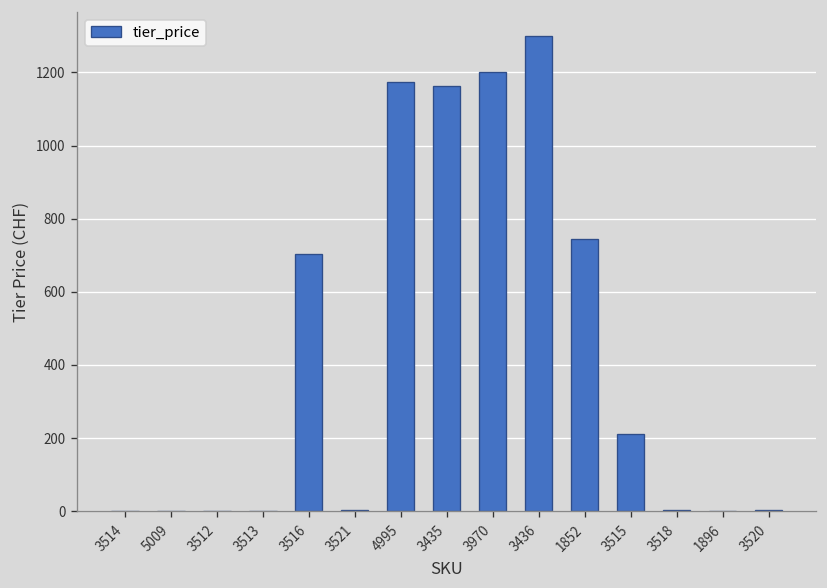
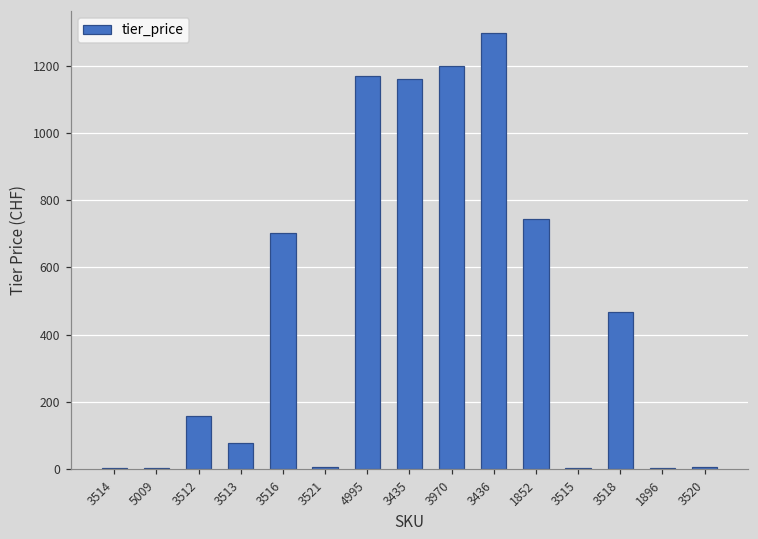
3512: 0 -> 160
3513: 0 -> 80
3515: 210 -> 0
3518: 0 -> 470
